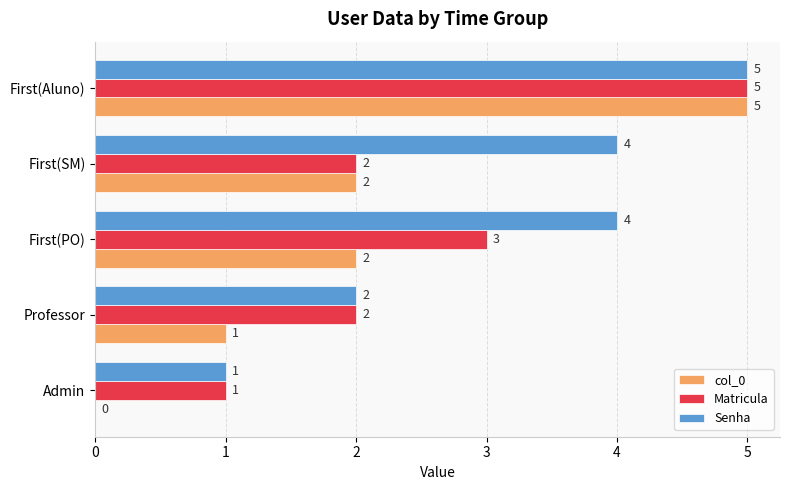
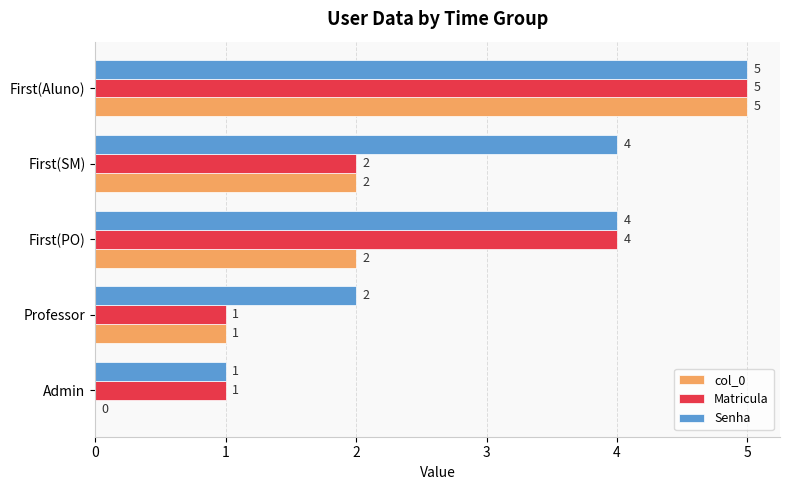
Matricula, First(PO): 3 -> 4
Matricula, Professor: 2 -> 1
